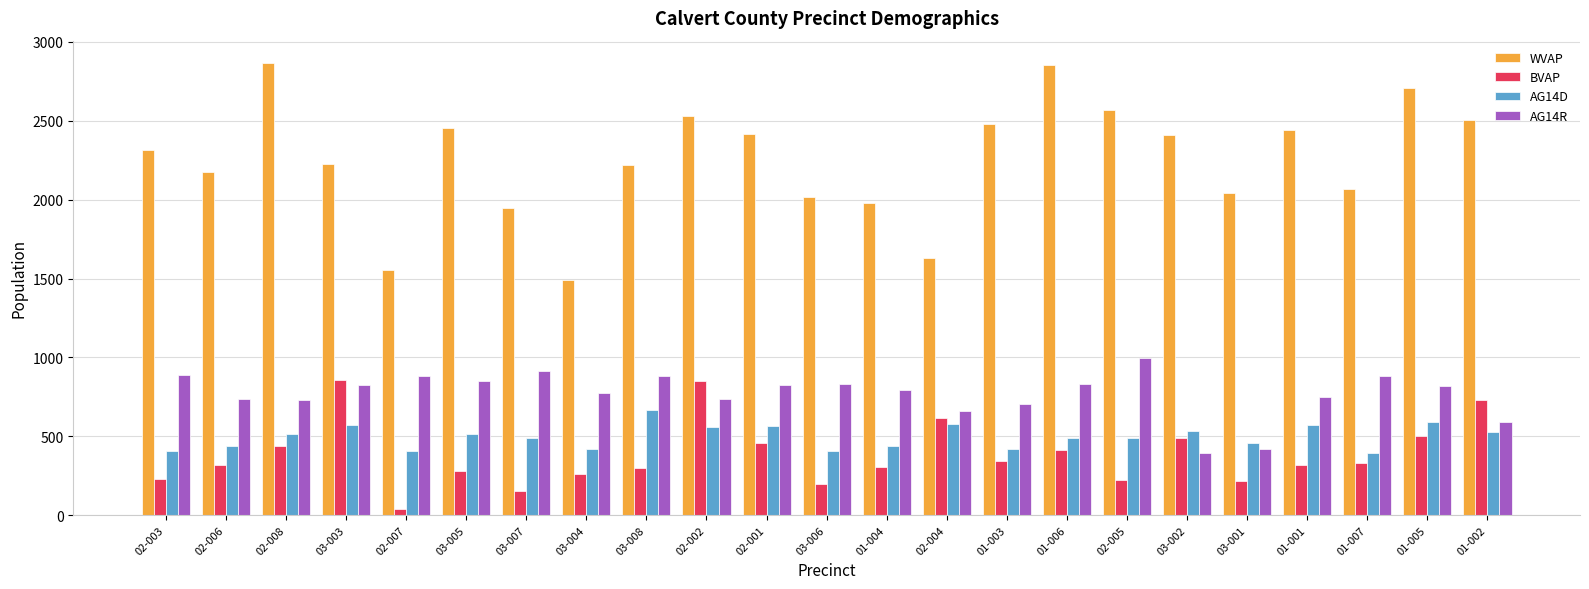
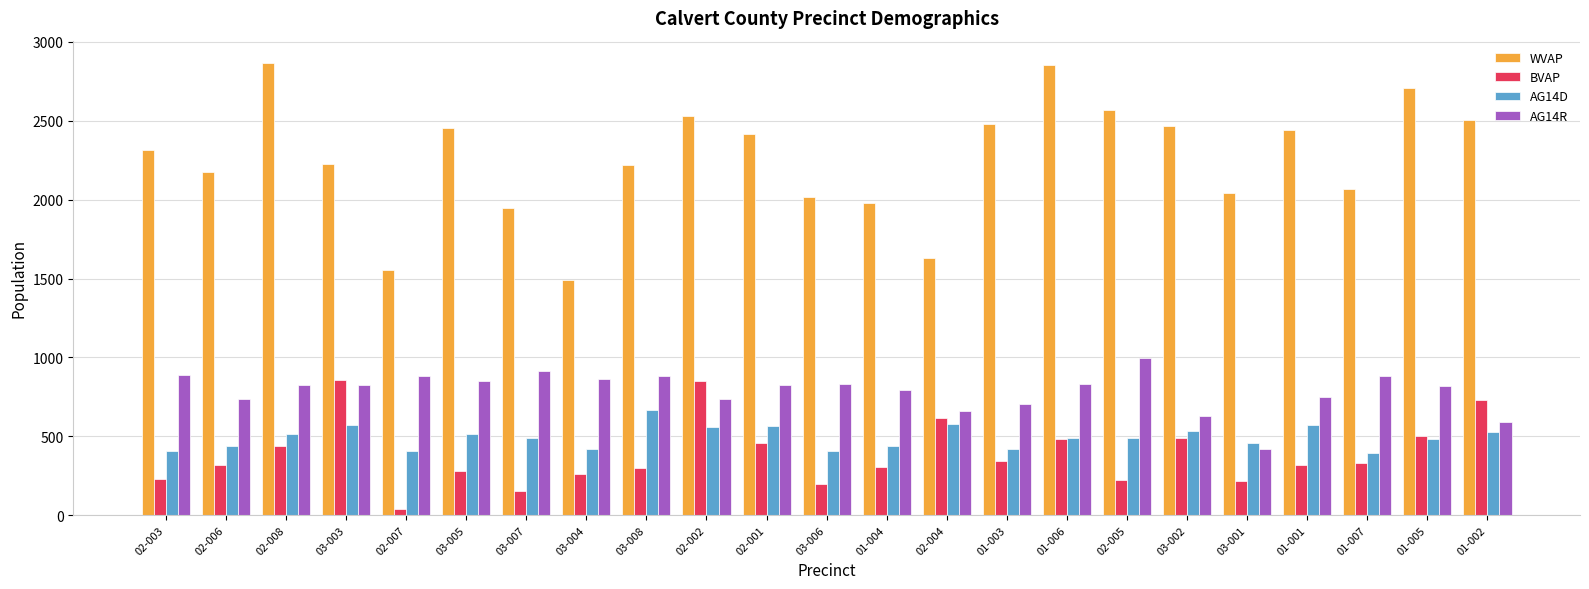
AG14R, 02-008: 730 -> 820
AG14R, 03-004: 770 -> 860
BVAP, 01-006: 420 -> 480
WVAP, 03-002: 2410 -> 2470
AG14R, 03-002: 390 -> 630
AG14D, 01-005: 590 -> 480
